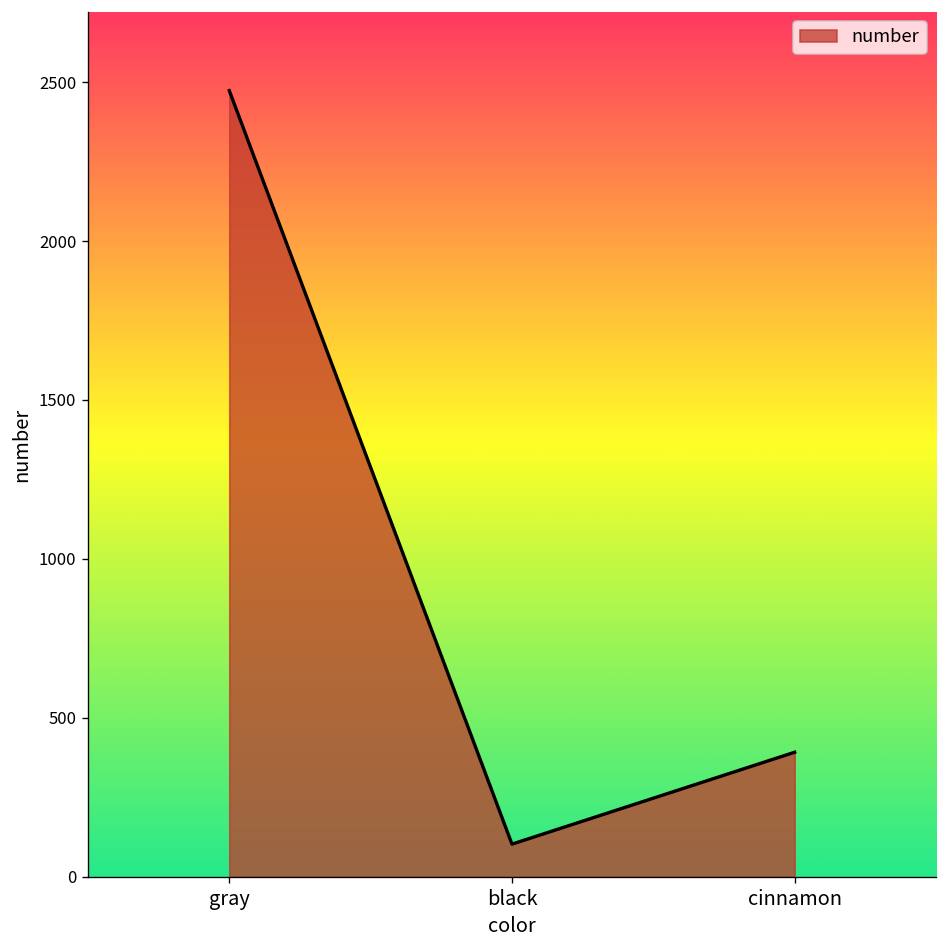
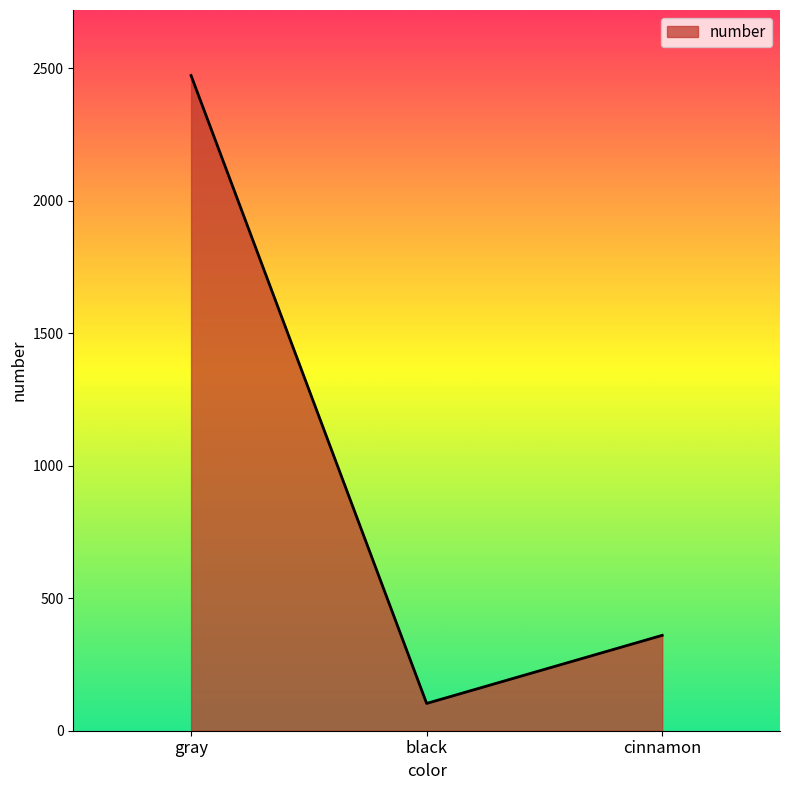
cinnamon: 390 -> 360
